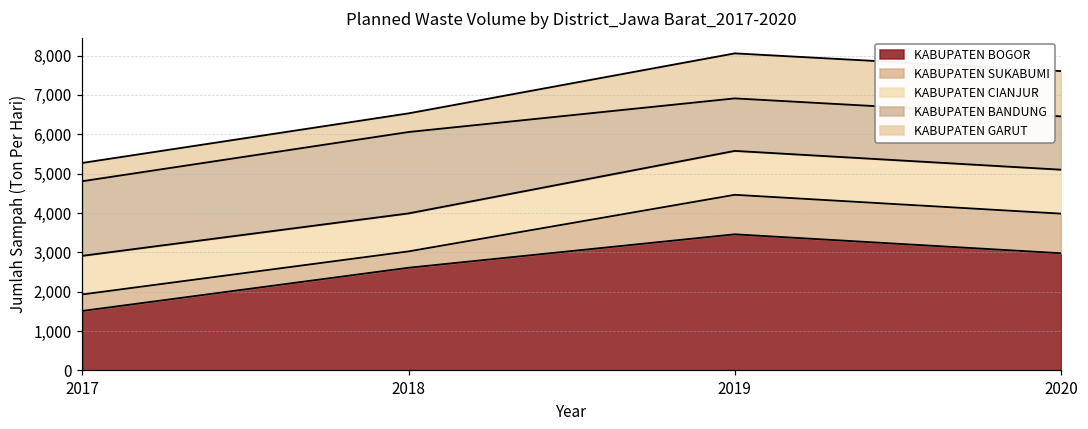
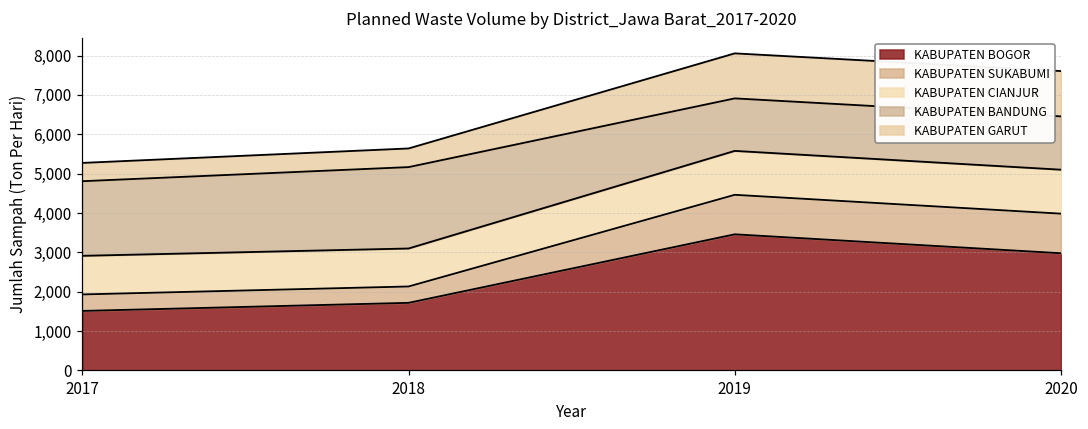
KABUPATEN BOGOR, 2018: 2,600 -> 1,700
